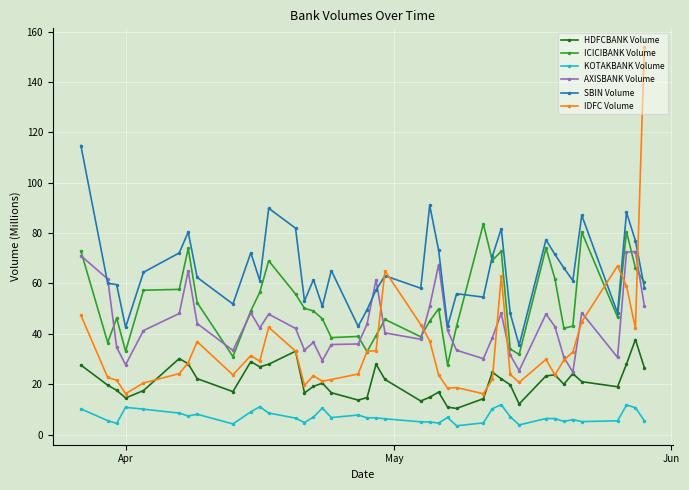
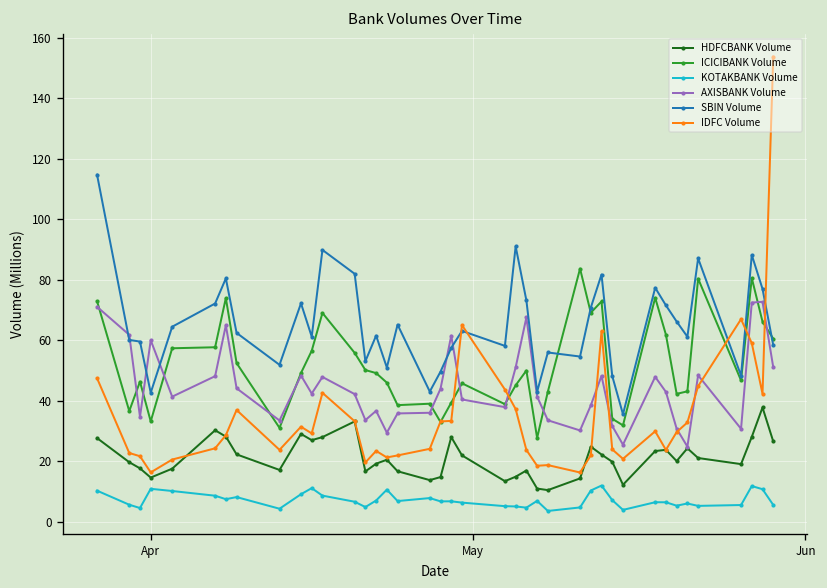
AXISBANK Volume, Apr: 28 -> 60
